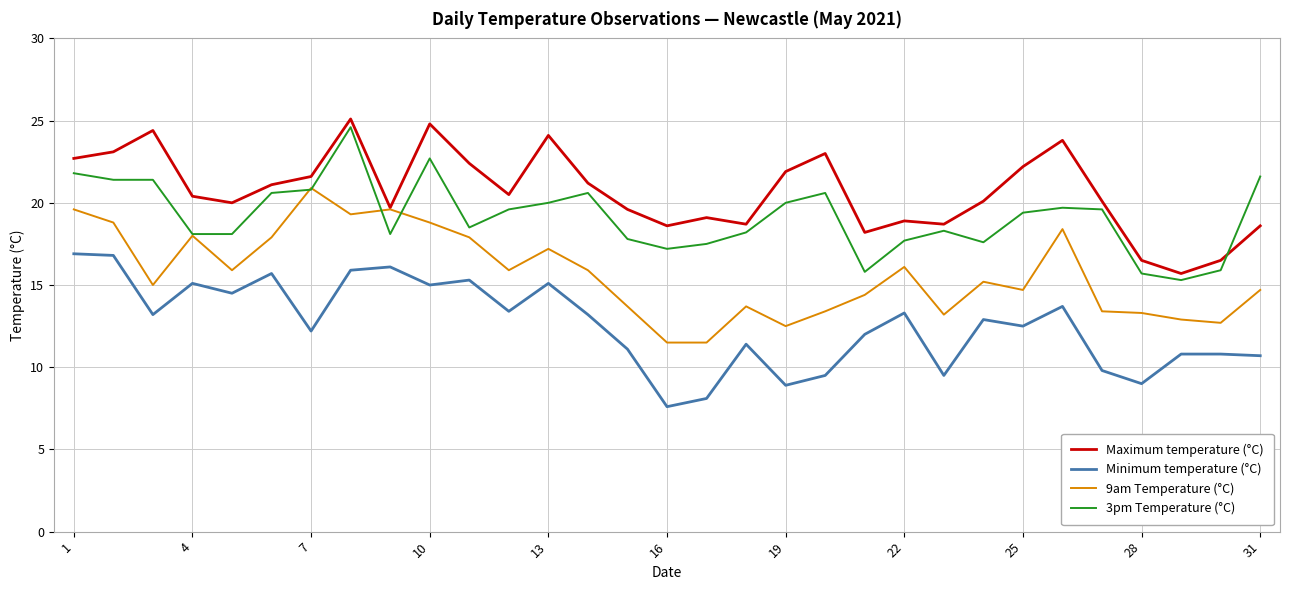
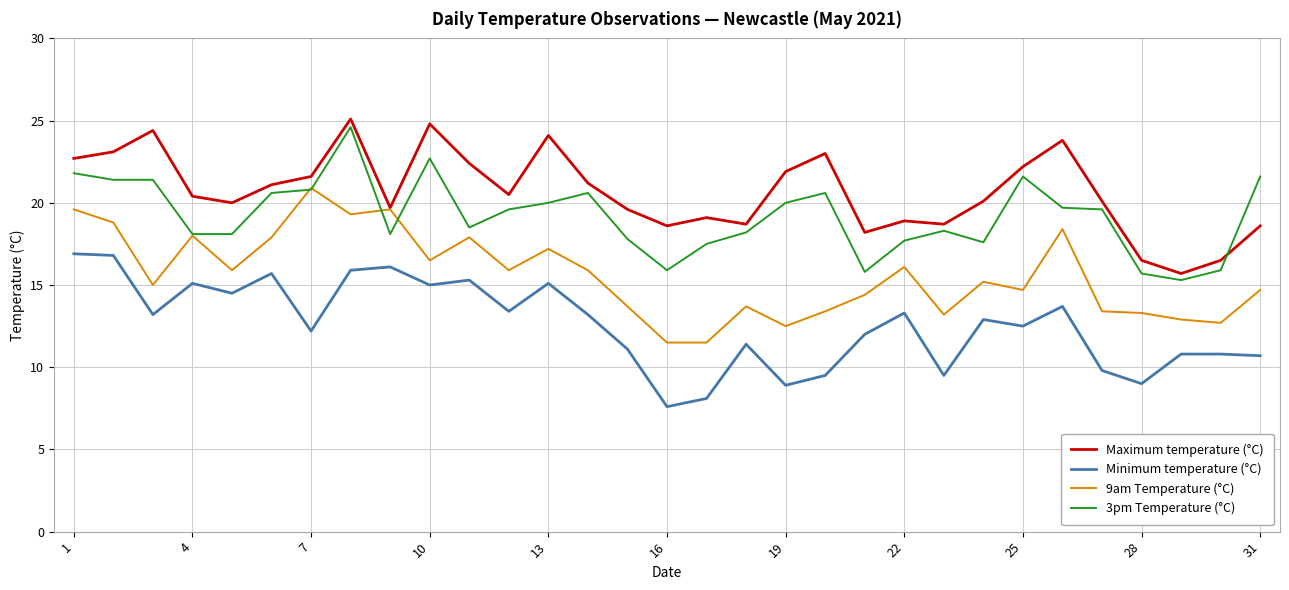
9am Temperature (°C), 10: 18.8 -> 16.5
3pm Temperature (°C), 16: 17.2 -> 15.9
3pm Temperature (°C), 25: 19.4 -> 21.6
